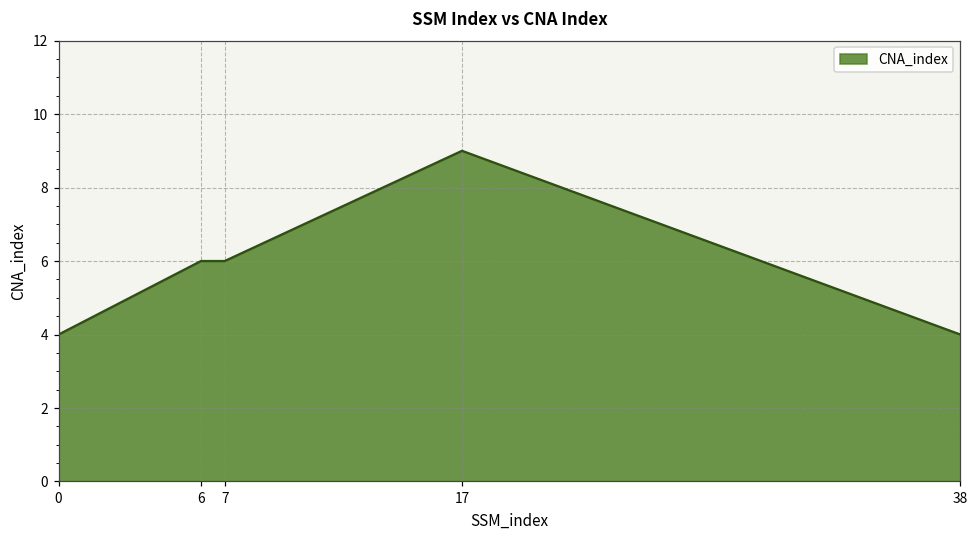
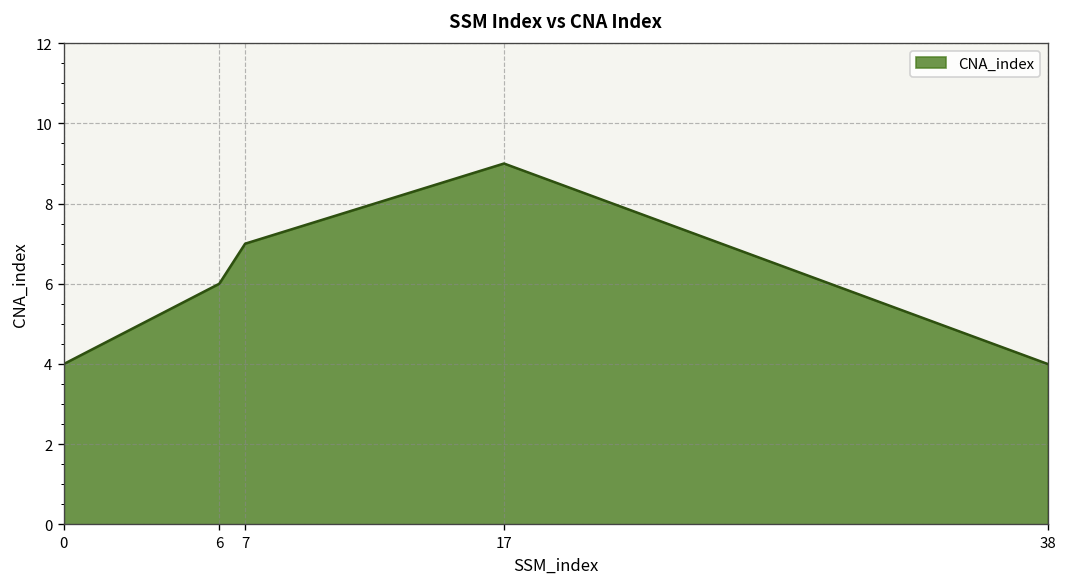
7: 6 -> 7
